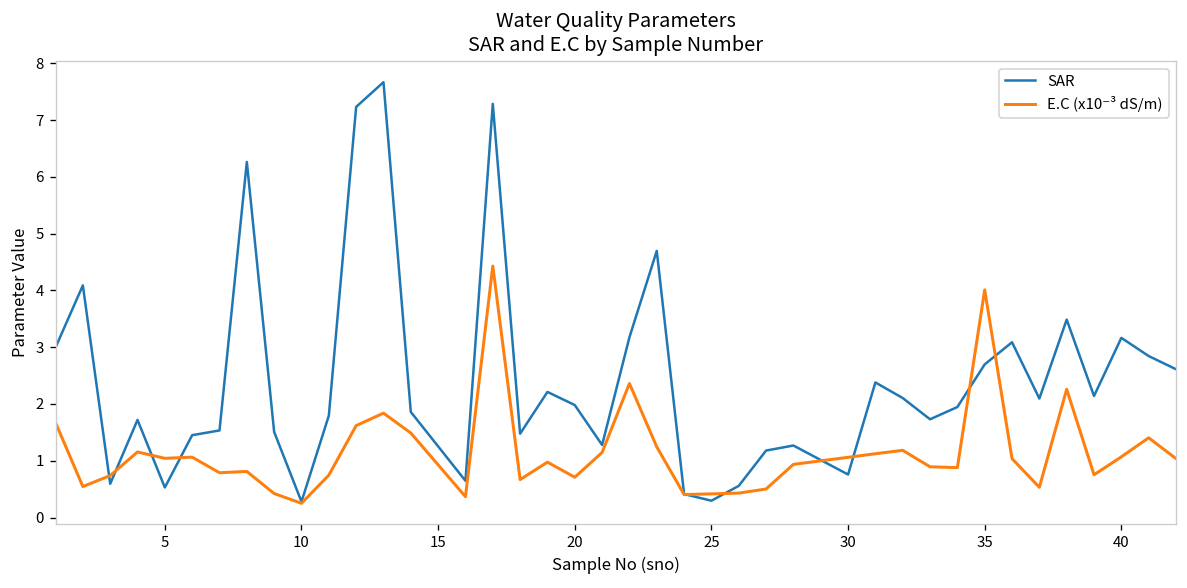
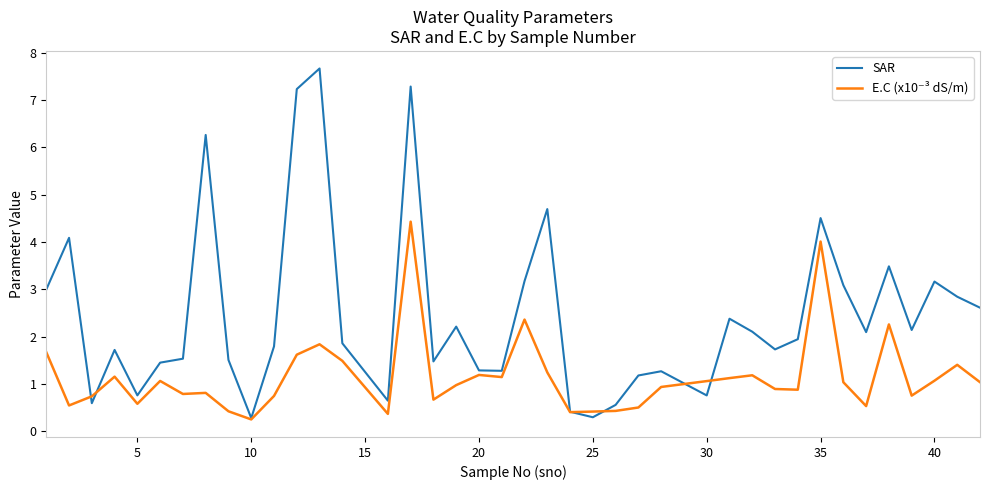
SAR, 5: 0.5 -> 0.8
E.C (x10⁻³ dS/m), 5: 1.0 -> 0.6
SAR, 20: 2.0 -> 1.3
E.C (x10⁻³ dS/m), 20: 0.7 -> 1.2
SAR, 35: 2.7 -> 4.5
